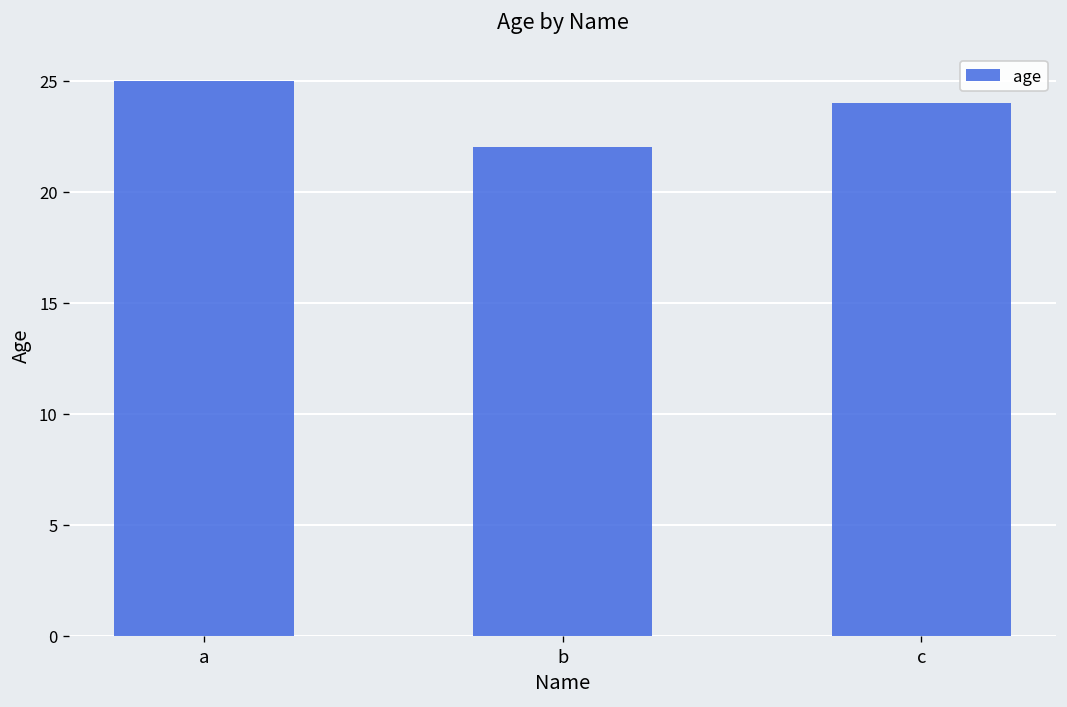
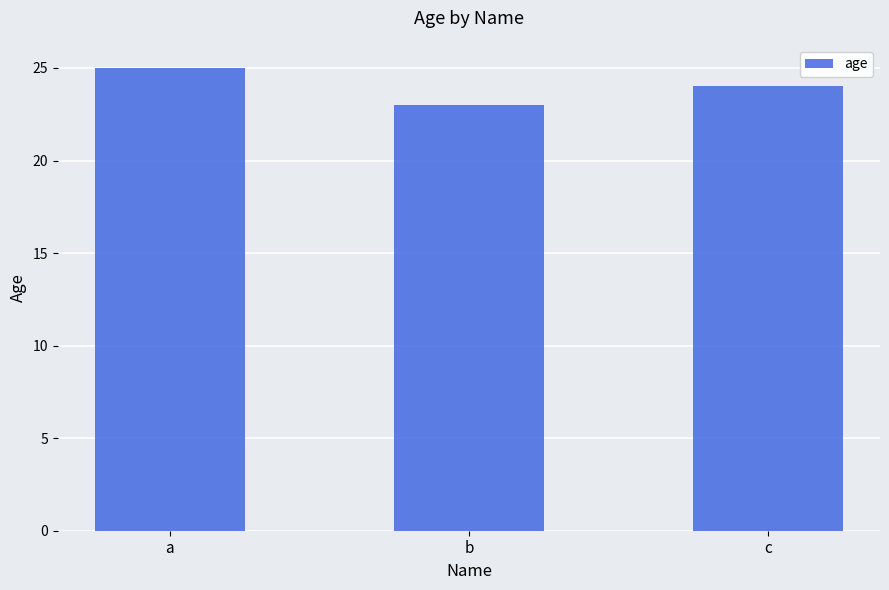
b: 22 -> 23
